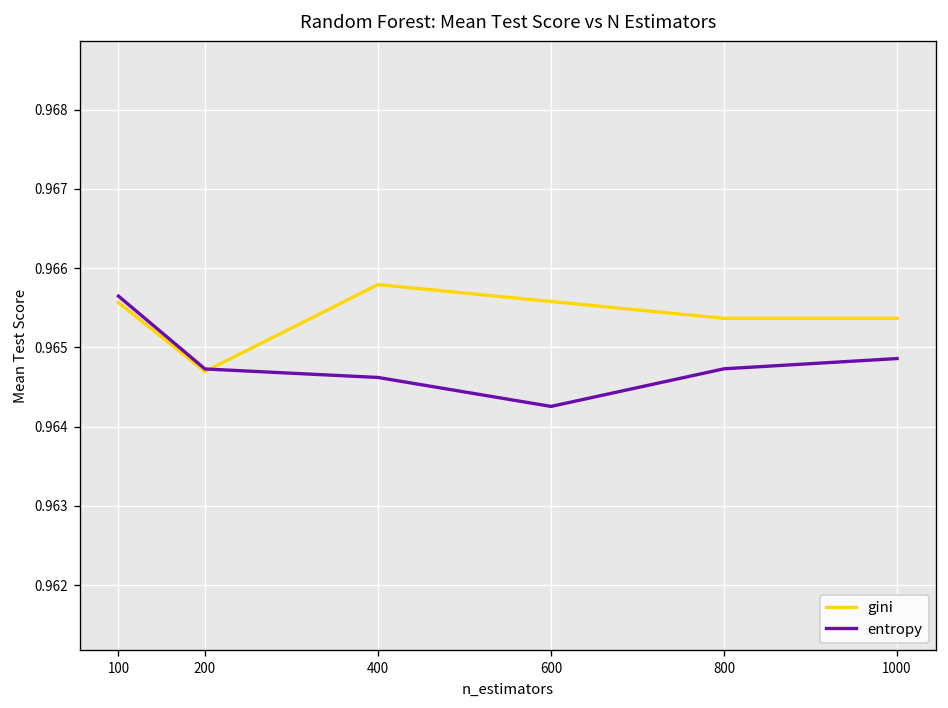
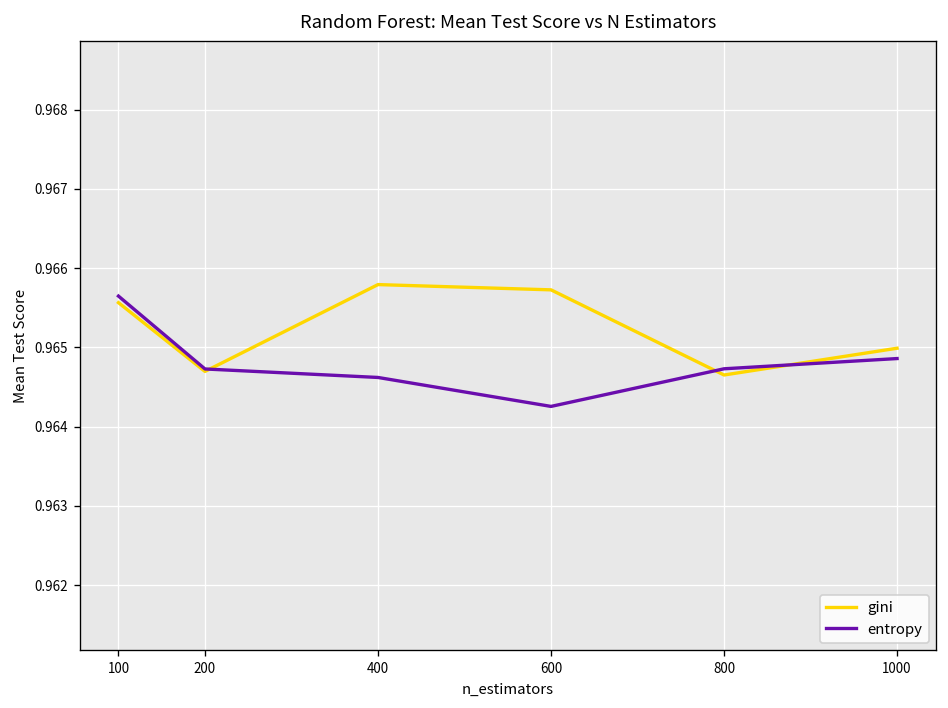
gini, 600: 0.9656 -> 0.9657
gini, 800: 0.9654 -> 0.9647
gini, 1000: 0.9654 -> 0.9650
